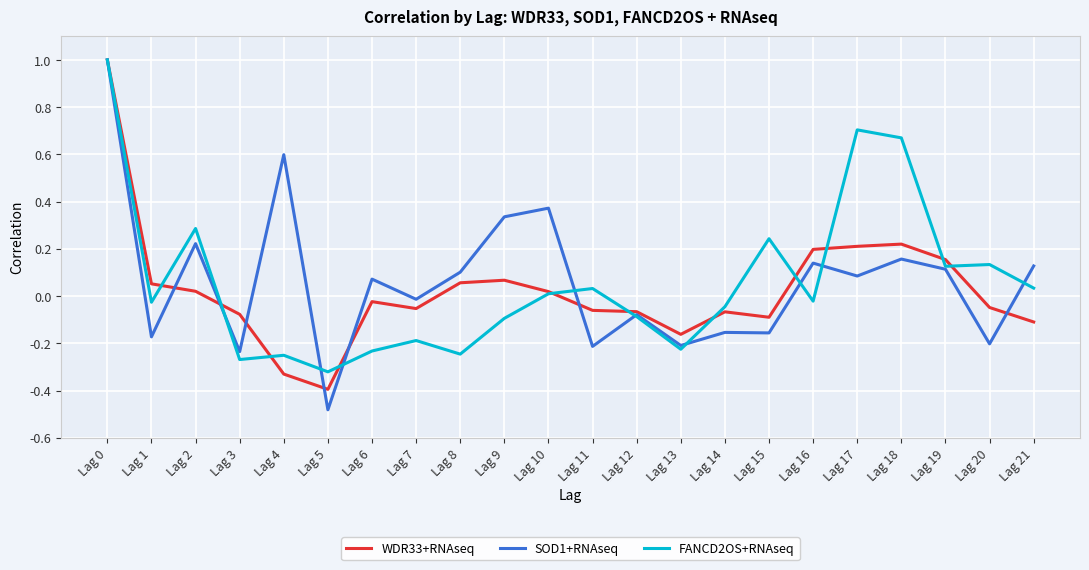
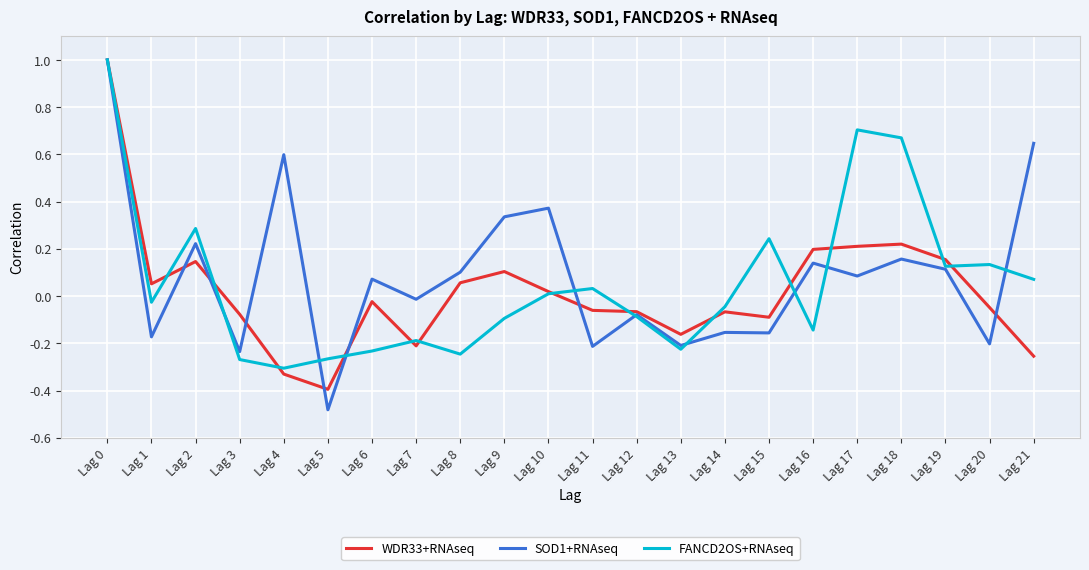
WDR33+RNAseq, Lag 2: 0.02 -> 0.15
FANCD2OS+RNAseq, Lag 4: -0.25 -> -0.31
FANCD2OS+RNAseq, Lag 5: -0.32 -> -0.27
WDR33+RNAseq, Lag 7: -0.05 -> -0.21
WDR33+RNAseq, Lag 9: 0.07 -> 0.10
FANCD2OS+RNAseq, Lag 16: -0.02 -> -0.14
WDR33+RNAseq, Lag 21: -0.11 -> -0.25
SOD1+RNAseq, Lag 21: 0.13 -> 0.65
FANCD2OS+RNAseq, Lag 21: 0.03 -> 0.07
